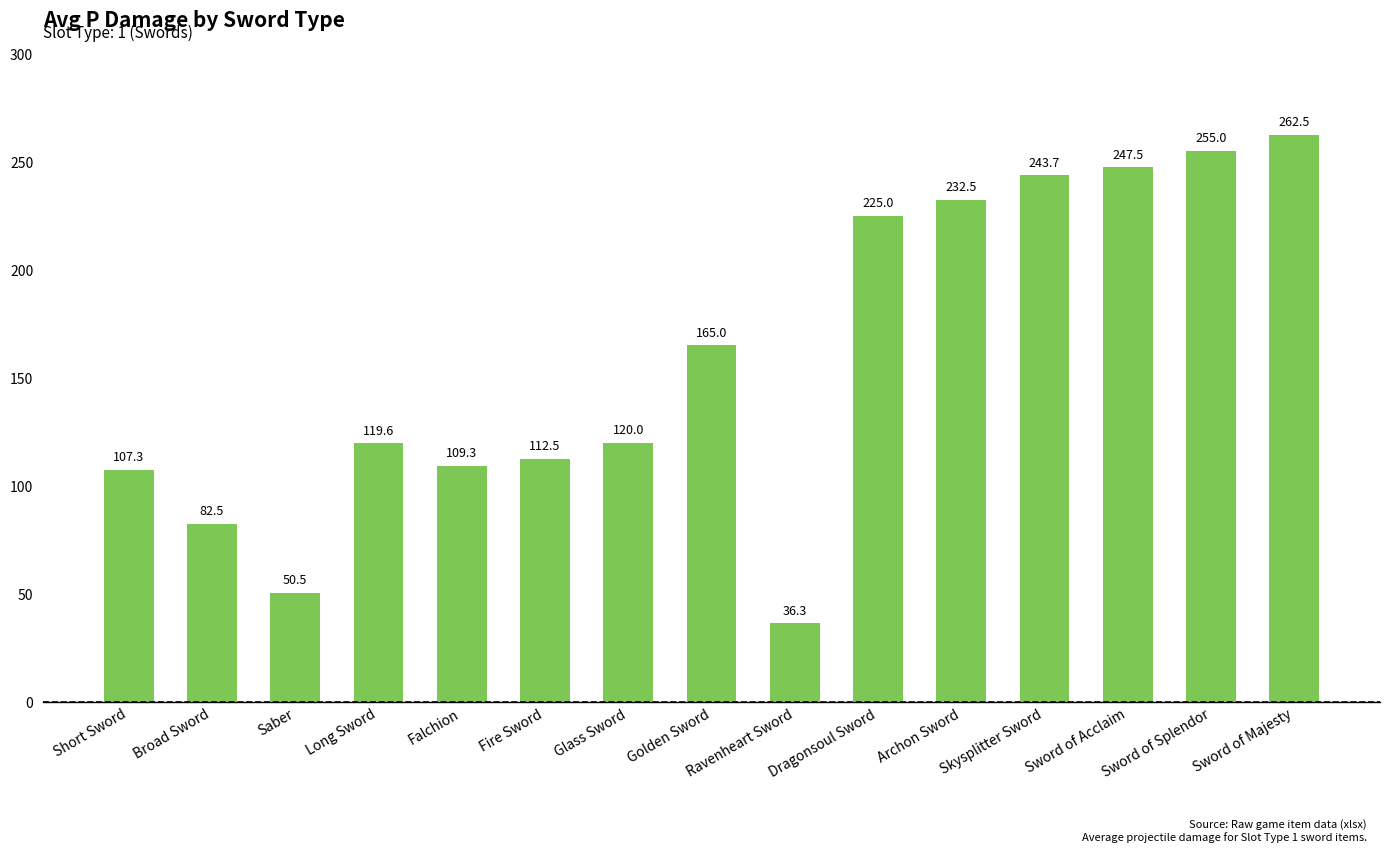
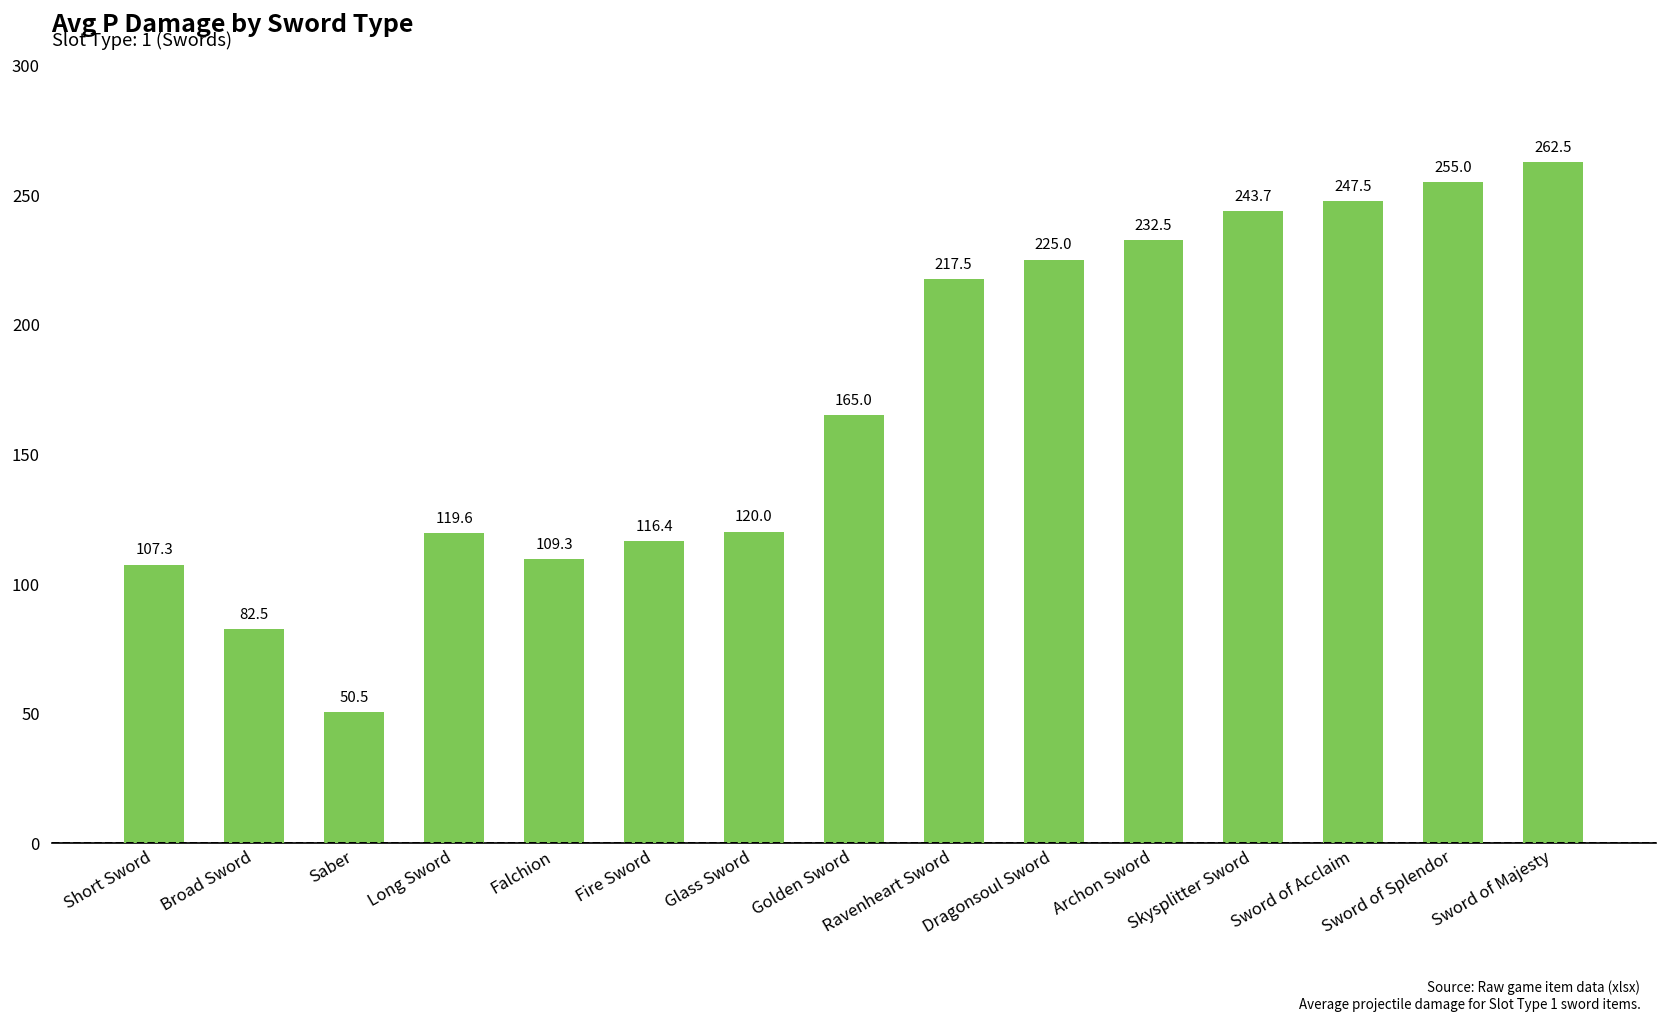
Fire Sword: 112.5 -> 116.4
Ravenheart Sword: 36.3 -> 217.5
